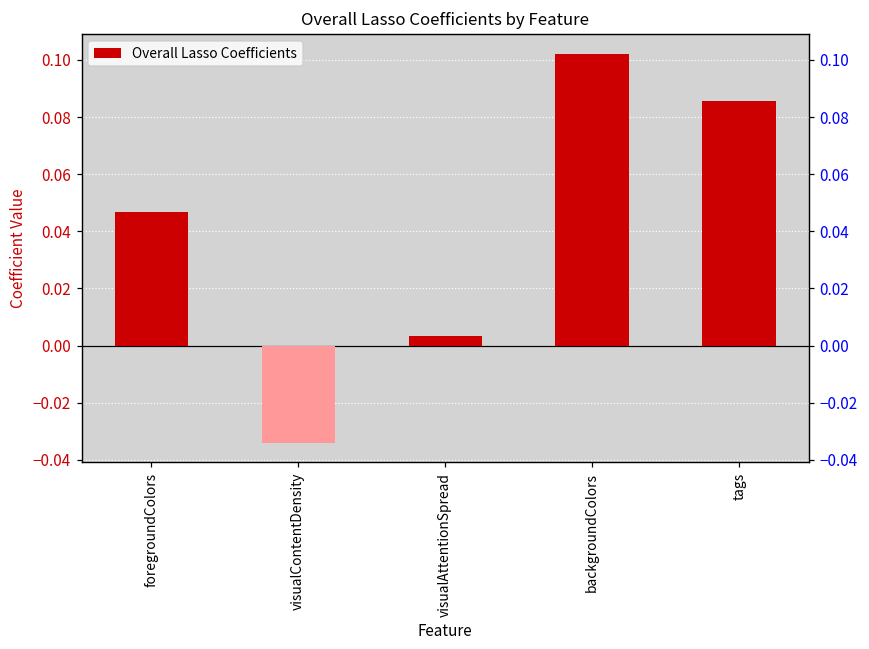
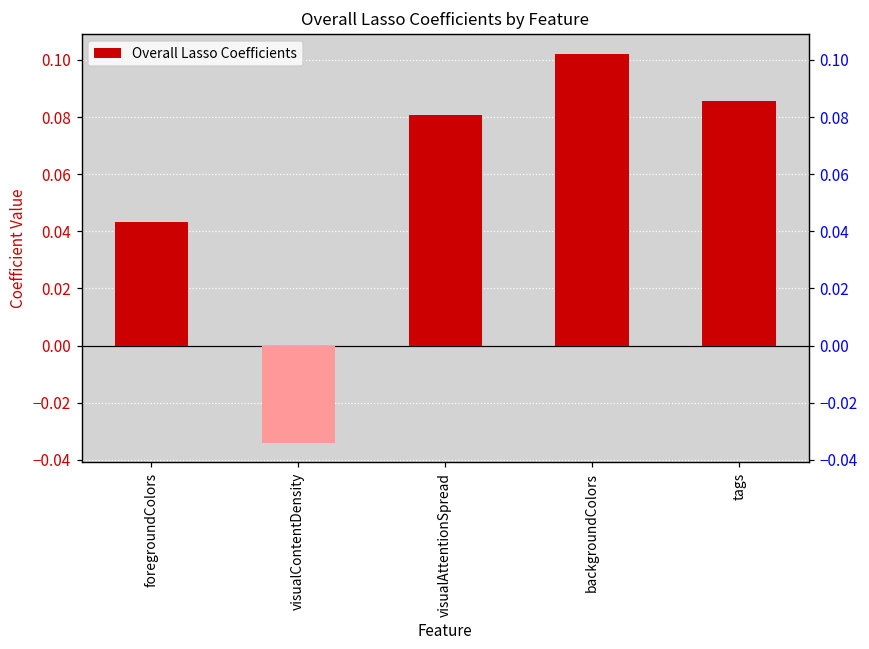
foregroundColors: 0.047 -> 0.043
visualAttentionSpread: 0.003 -> 0.081
